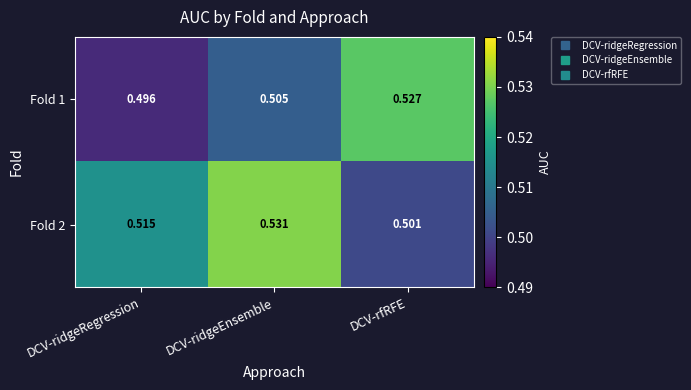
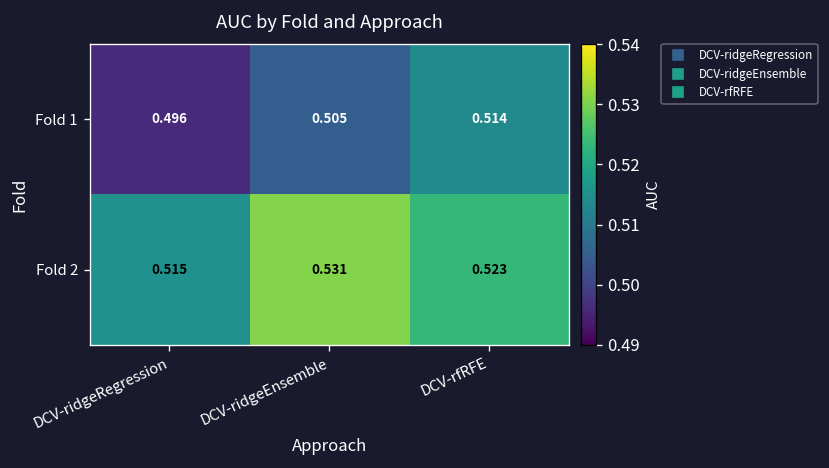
Fold 1, DCV-rfRFE: 0.527 -> 0.514
Fold 2, DCV-rfRFE: 0.501 -> 0.523
